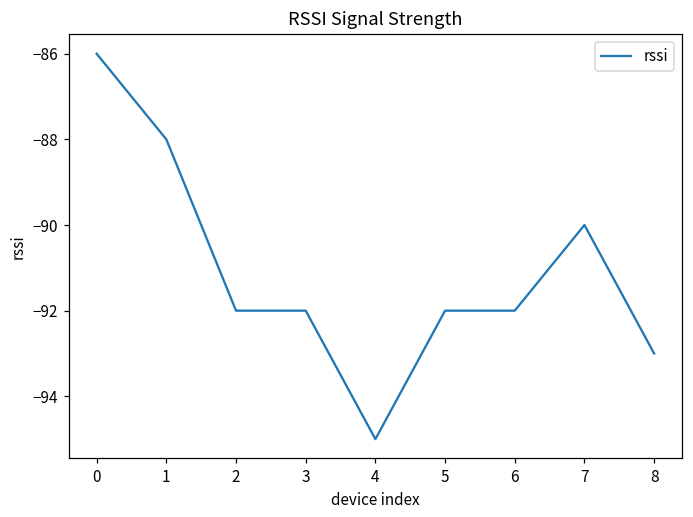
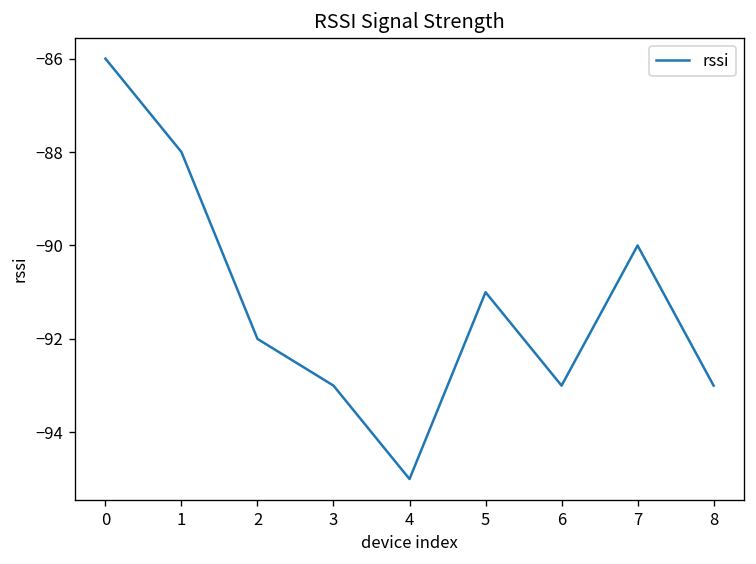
3: -92 -> -93
5: -92 -> -91
6: -92 -> -93
